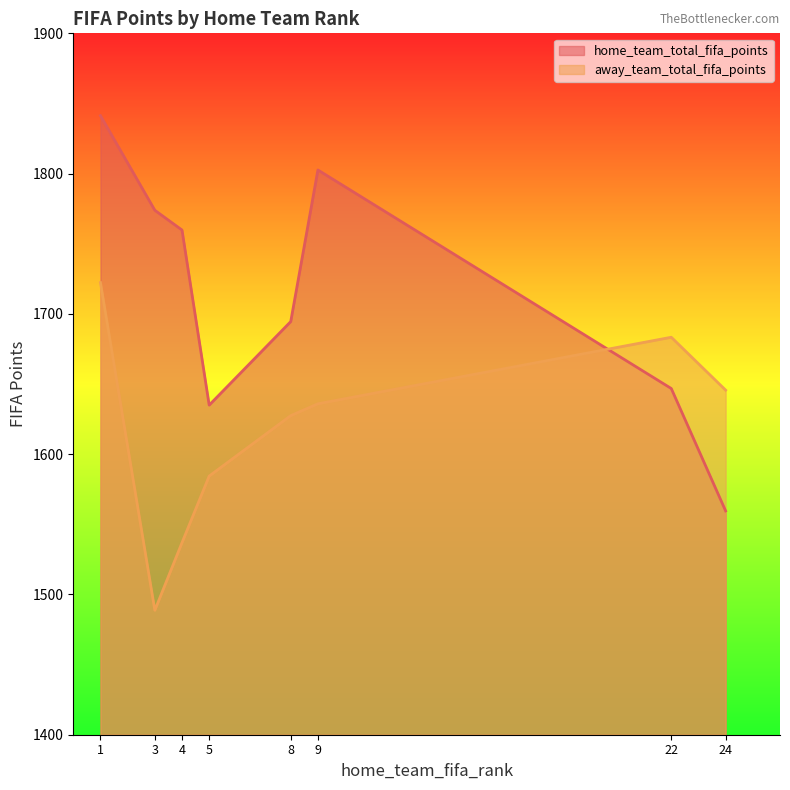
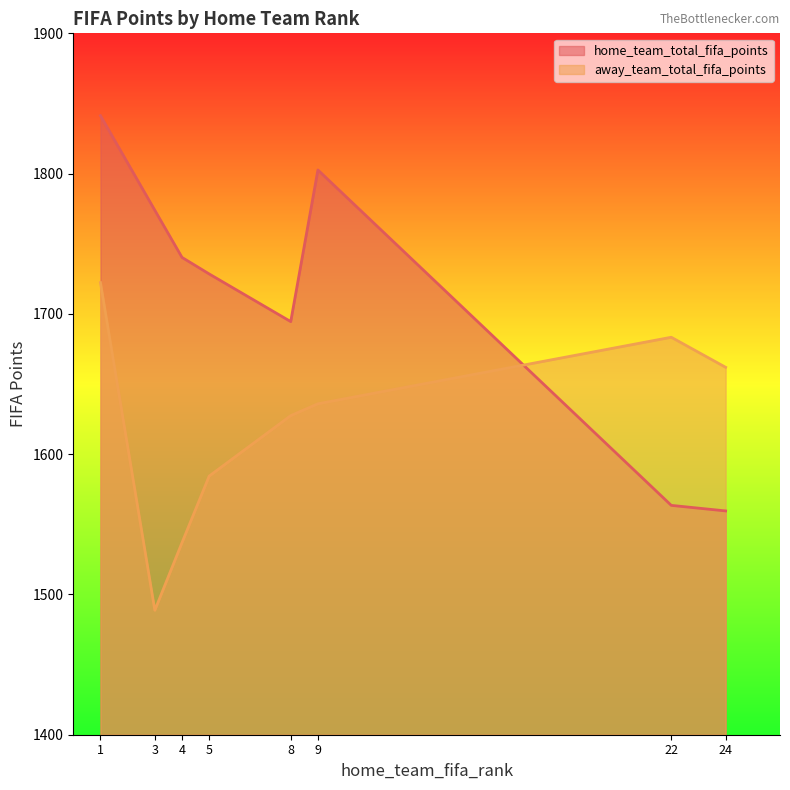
home_team_total_fifa_points, 4: 1760 -> 1740
home_team_total_fifa_points, 5: 1635 -> 1728
home_team_total_fifa_points, 22: 1647 -> 1564
away_team_total_fifa_points, 24: 1646 -> 1662
